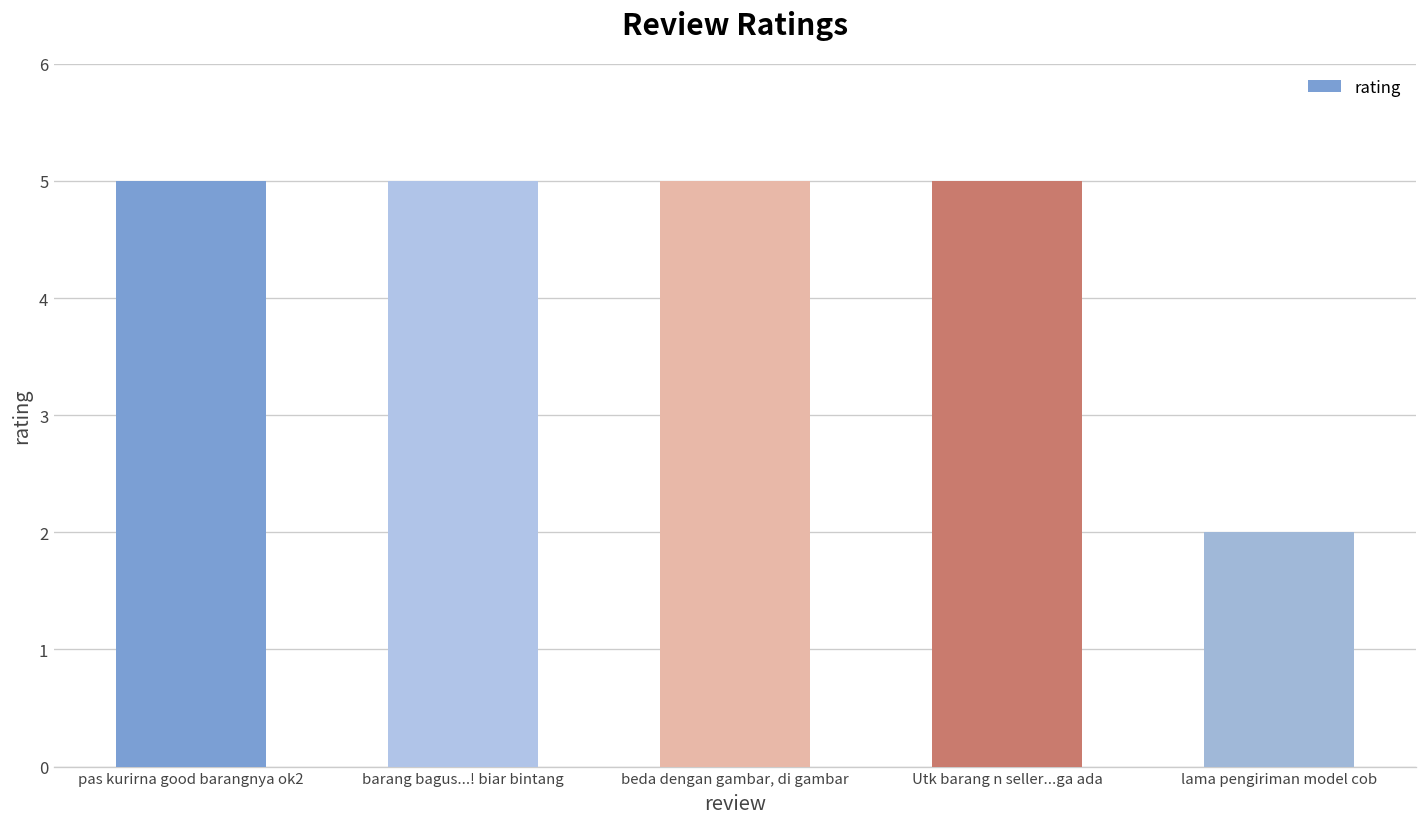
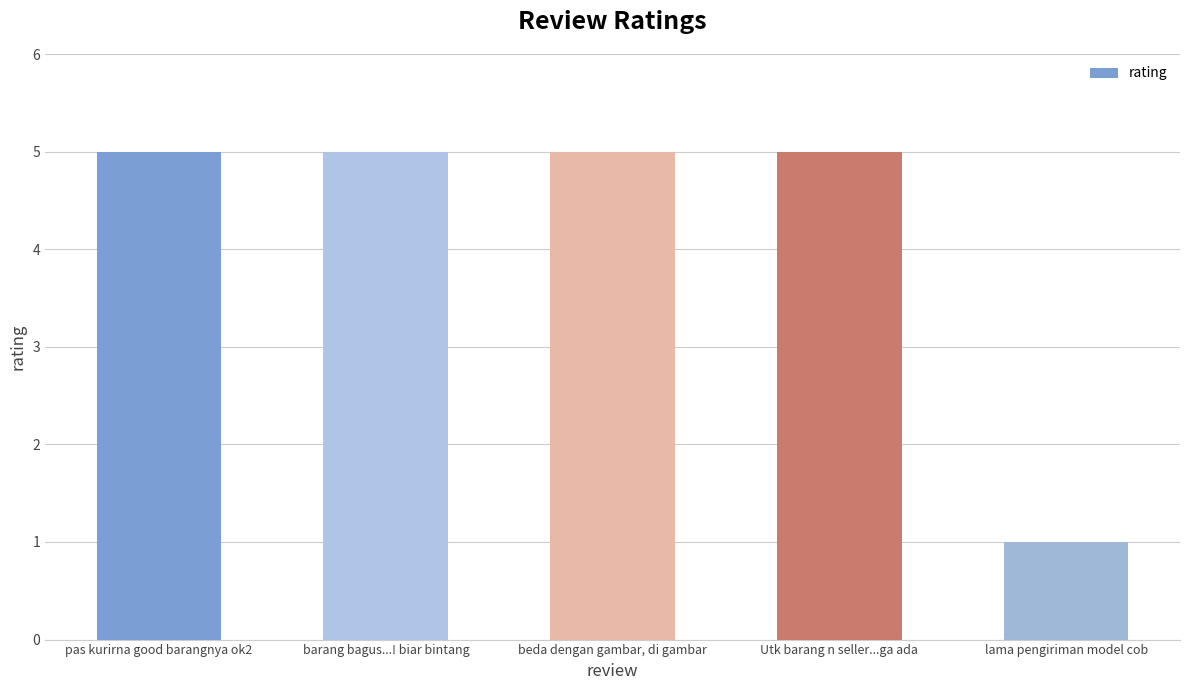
lama pengiriman model cob: 2 -> 1
